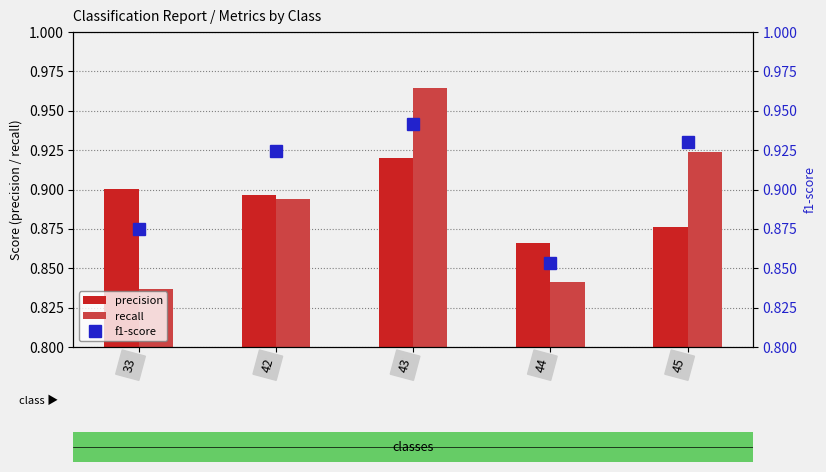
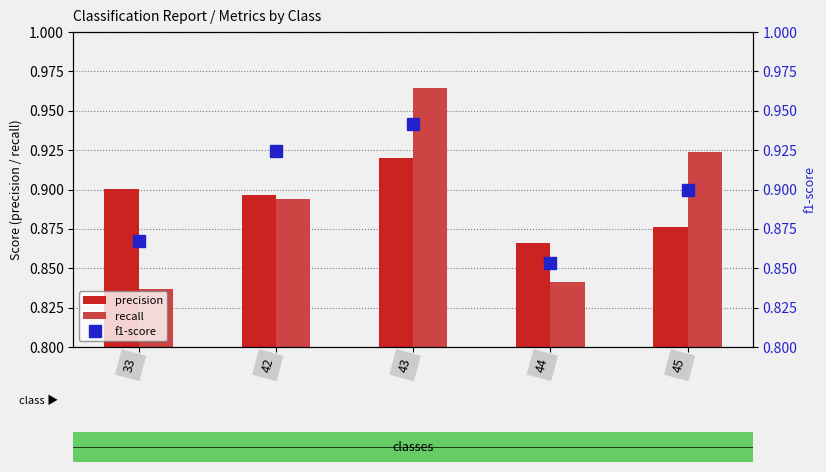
f1-score, 33: 0.875 -> 0.868
f1-score, 45: 0.930 -> 0.900
